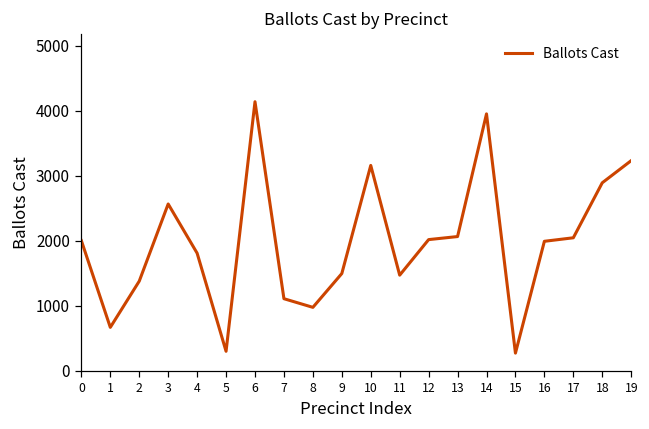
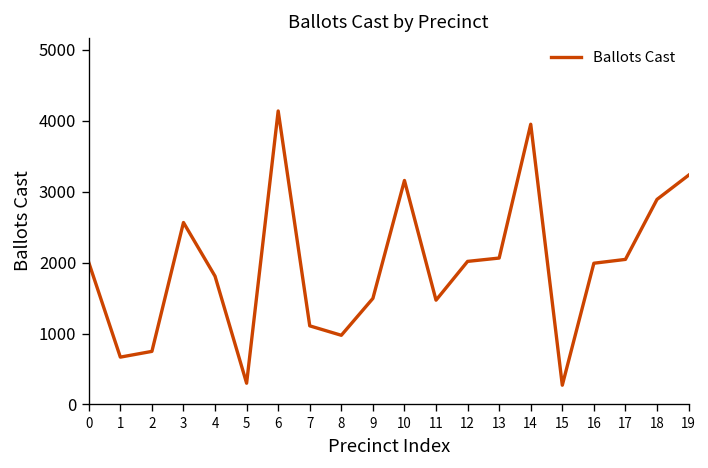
2: 1400 -> 700
